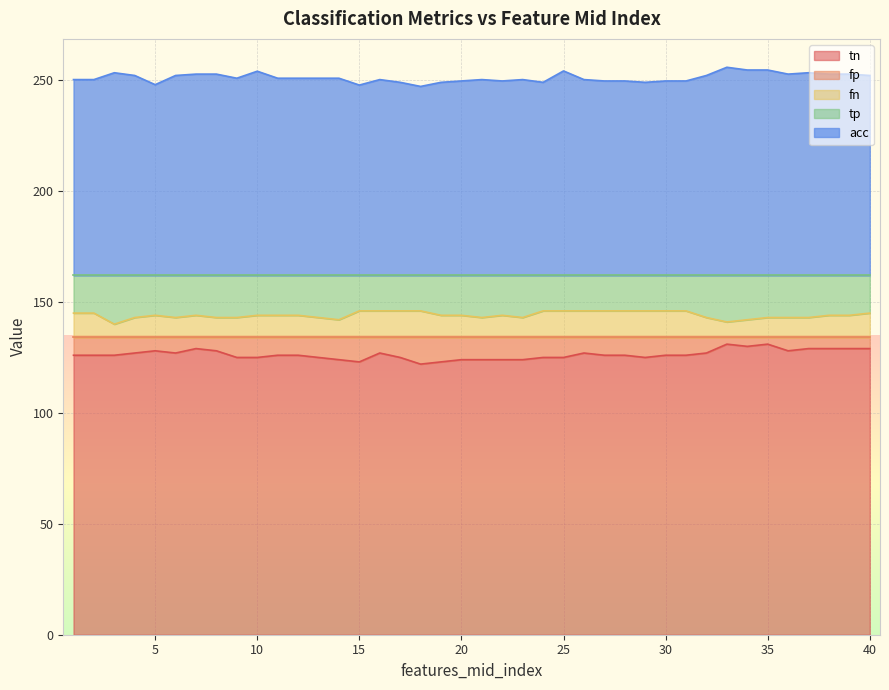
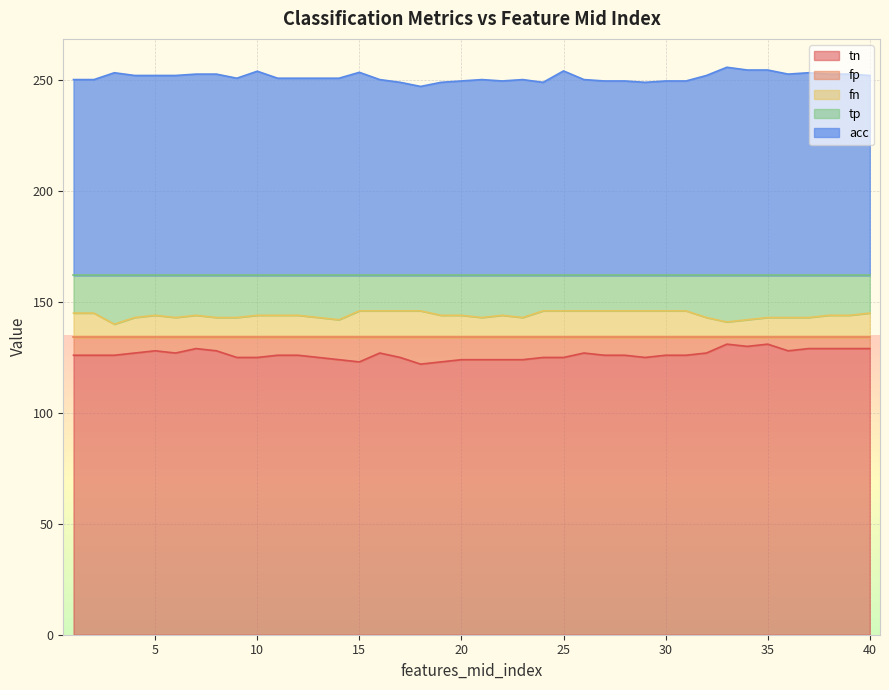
acc, 5: 248 -> 252
acc, 15: 248 -> 254
